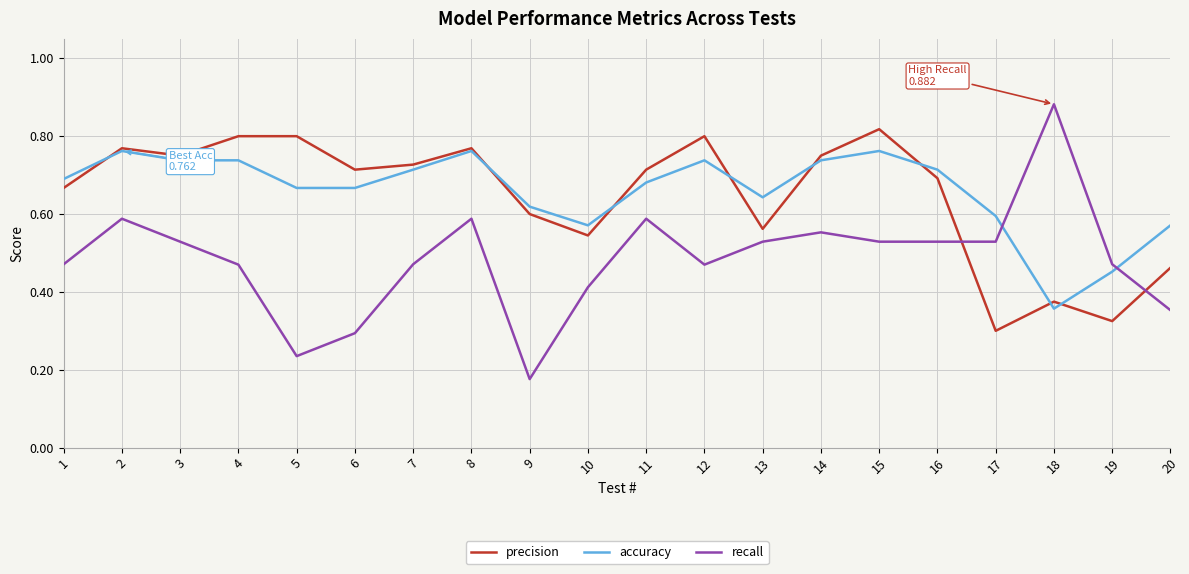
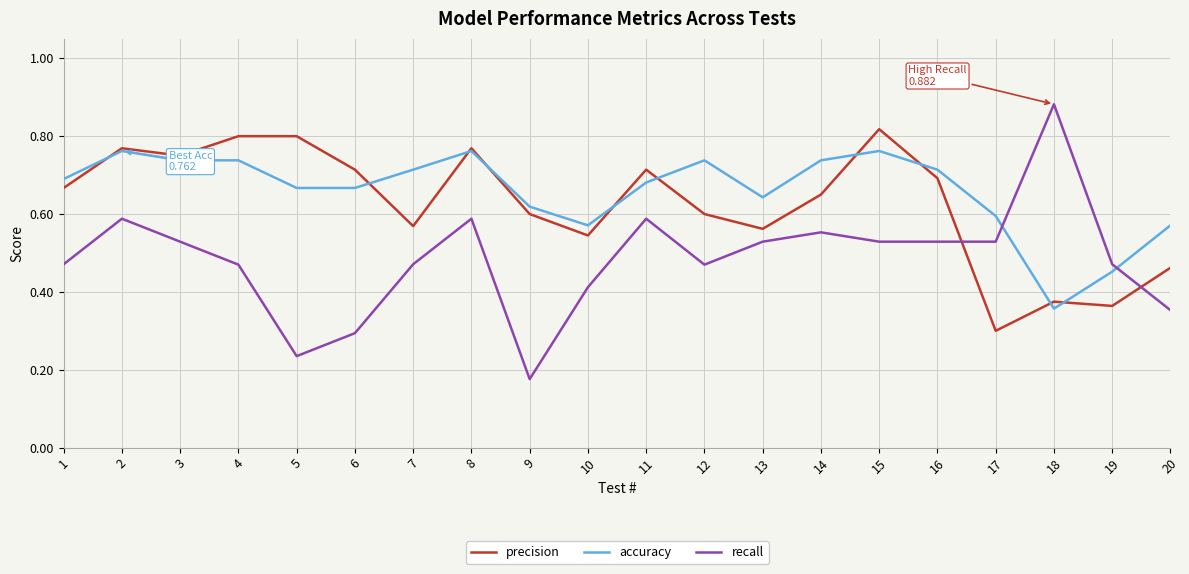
precision, 7: 0.73 -> 0.57
precision, 12: 0.8 -> 0.6
precision, 14: 0.75 -> 0.65
precision, 19: 0.33 -> 0.36
